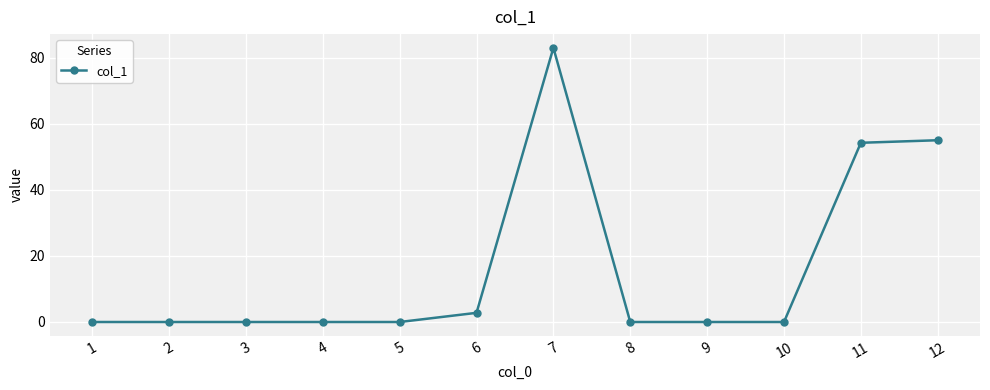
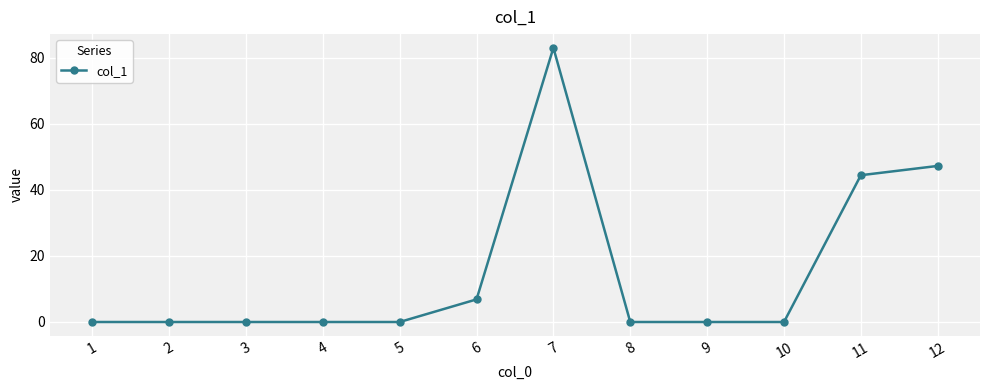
6: 3 -> 7
11: 54 -> 44
12: 55 -> 47
